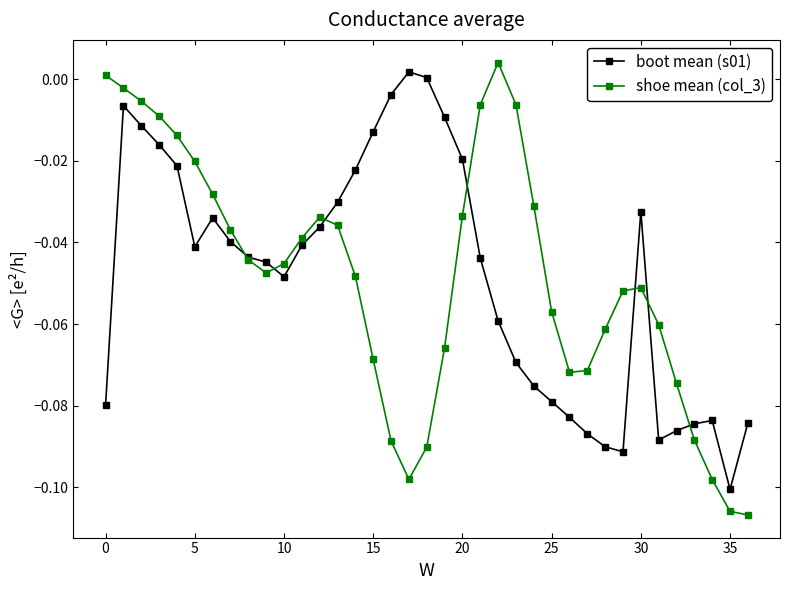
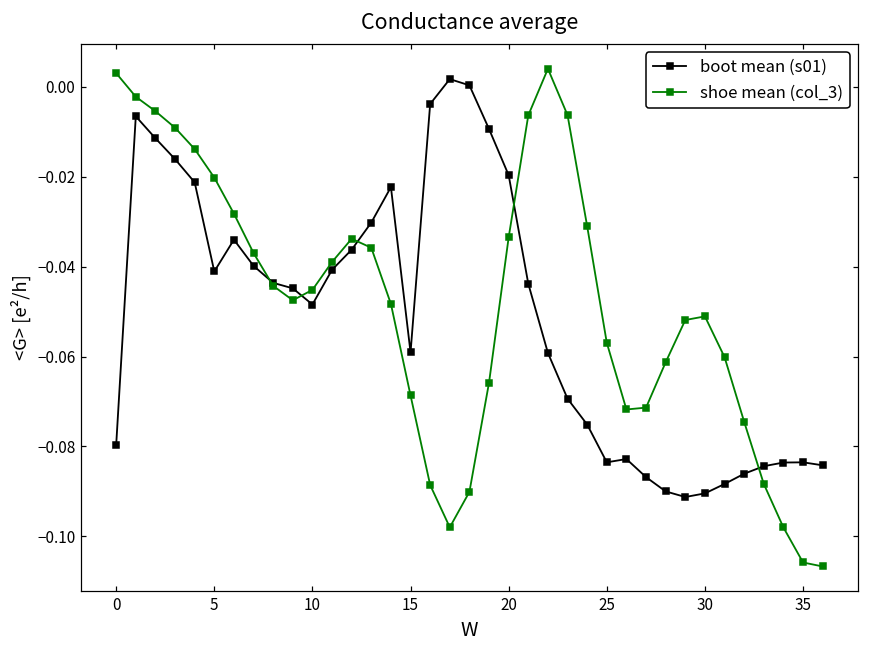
shoe mean (col_3), 0: 0.001 -> 0.003
boot mean (s01), 15: -0.013 -> -0.059
boot mean (s01), 25: -0.079 -> -0.084
boot mean (s01), 30: -0.032 -> -0.090
boot mean (s01), 35: -0.100 -> -0.084
